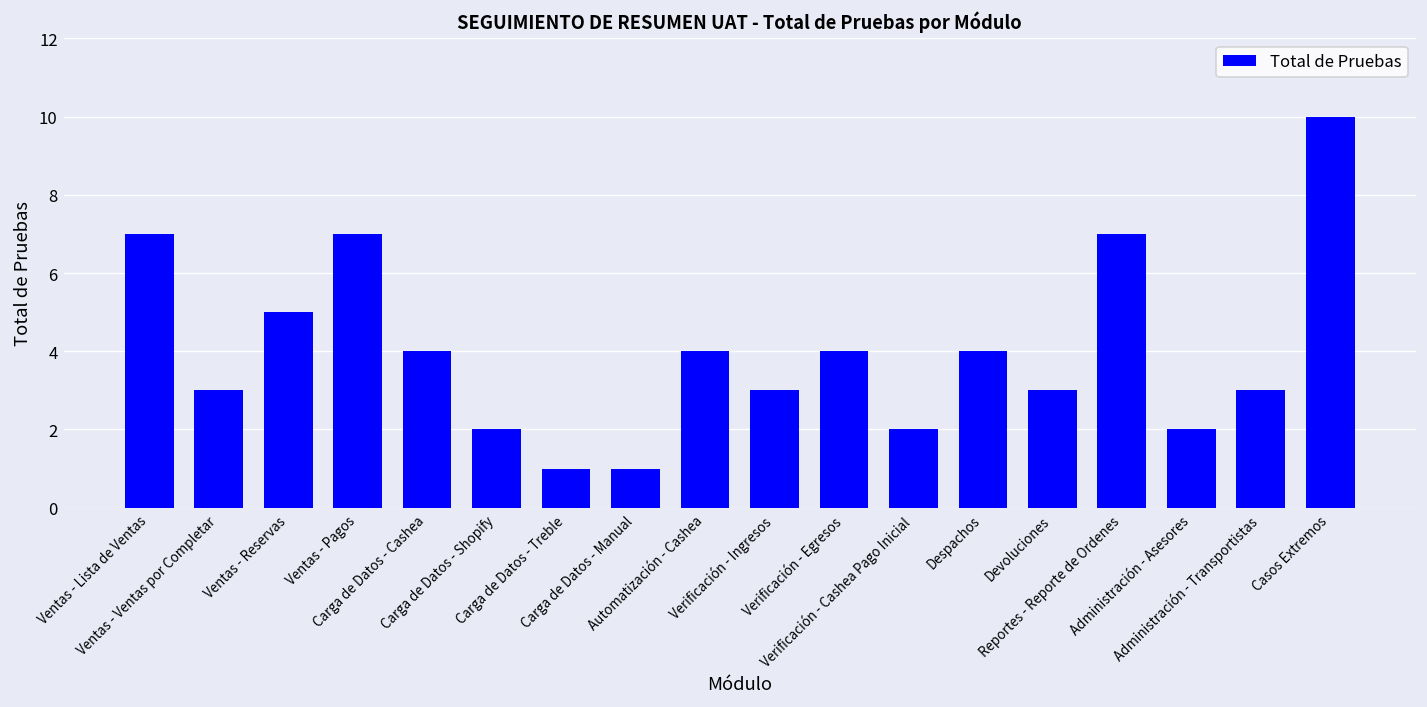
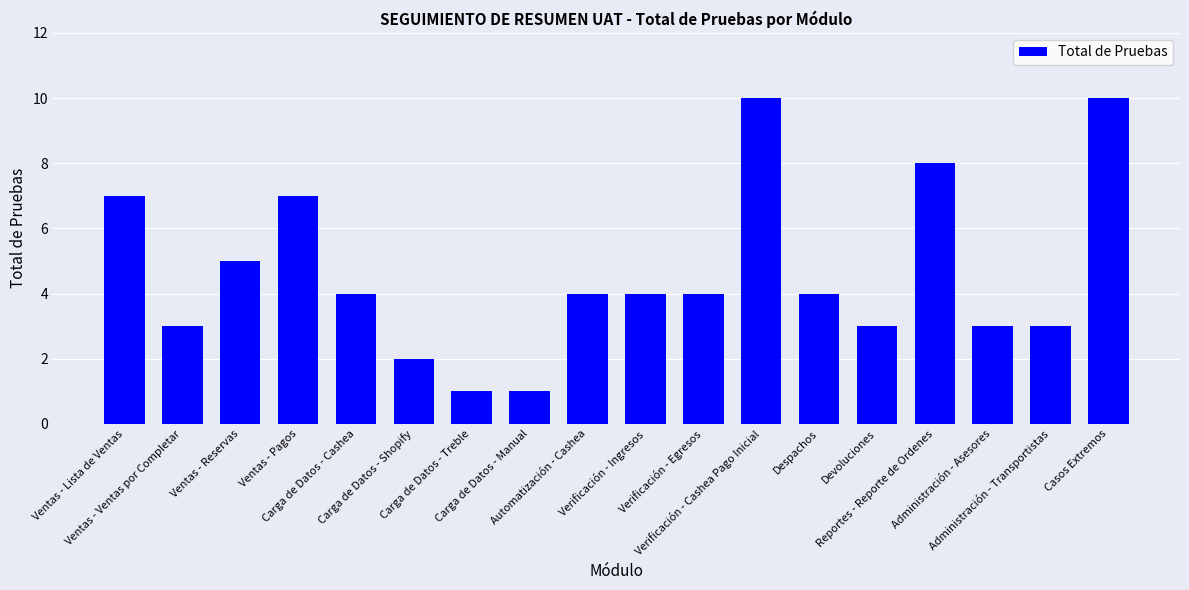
Verificación - Ingresos: 3 -> 4
Verificación - Cashea Pago Inicial: 2 -> 10
Reportes - Reporte de Ordenes: 7 -> 8
Administración - Asesores: 2 -> 3
